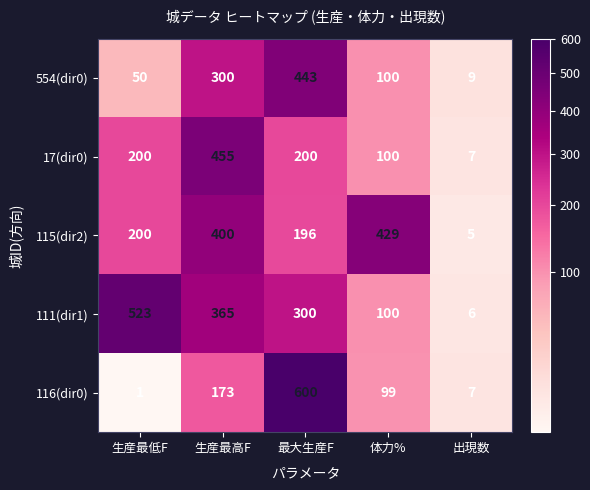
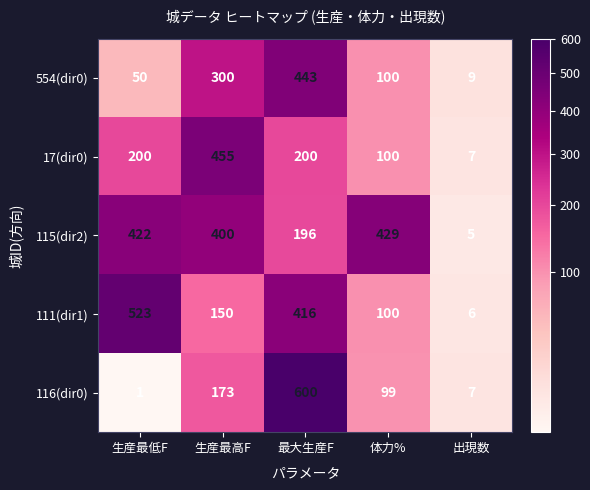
115(dir2), 生産最低F: 200 -> 422
111(dir1), 生産最高F: 365 -> 150
111(dir1), 最大生産F: 300 -> 416
